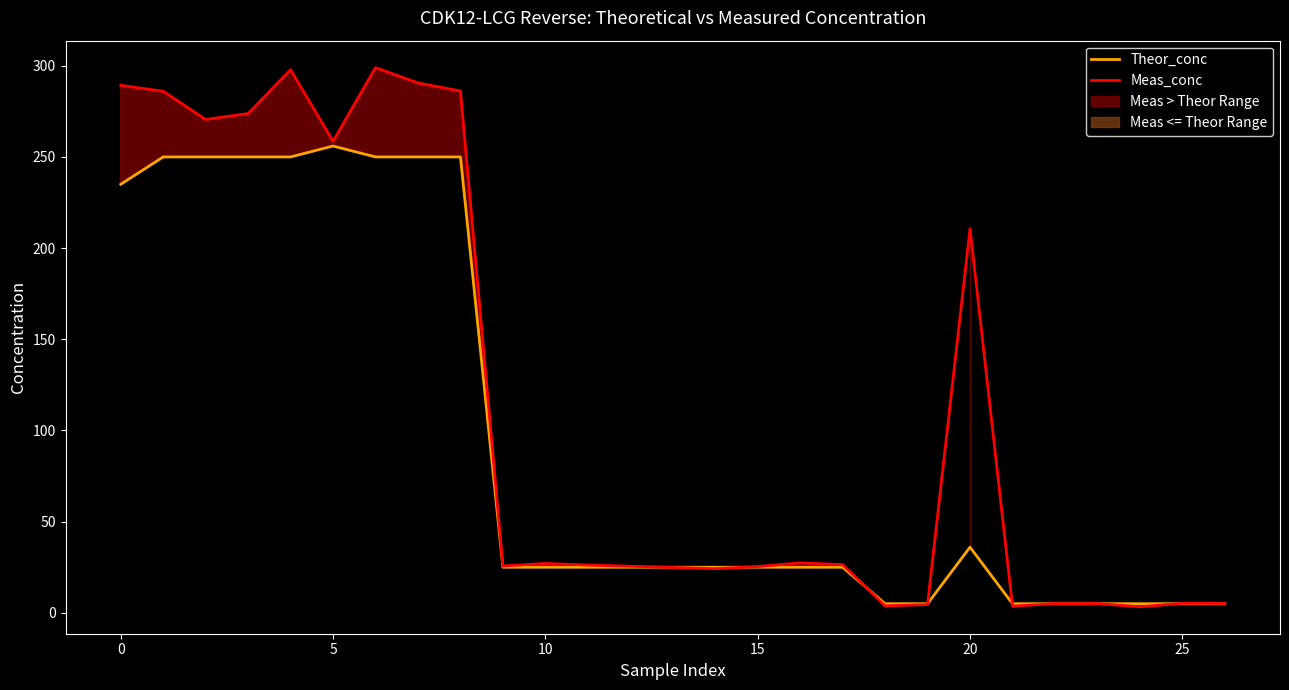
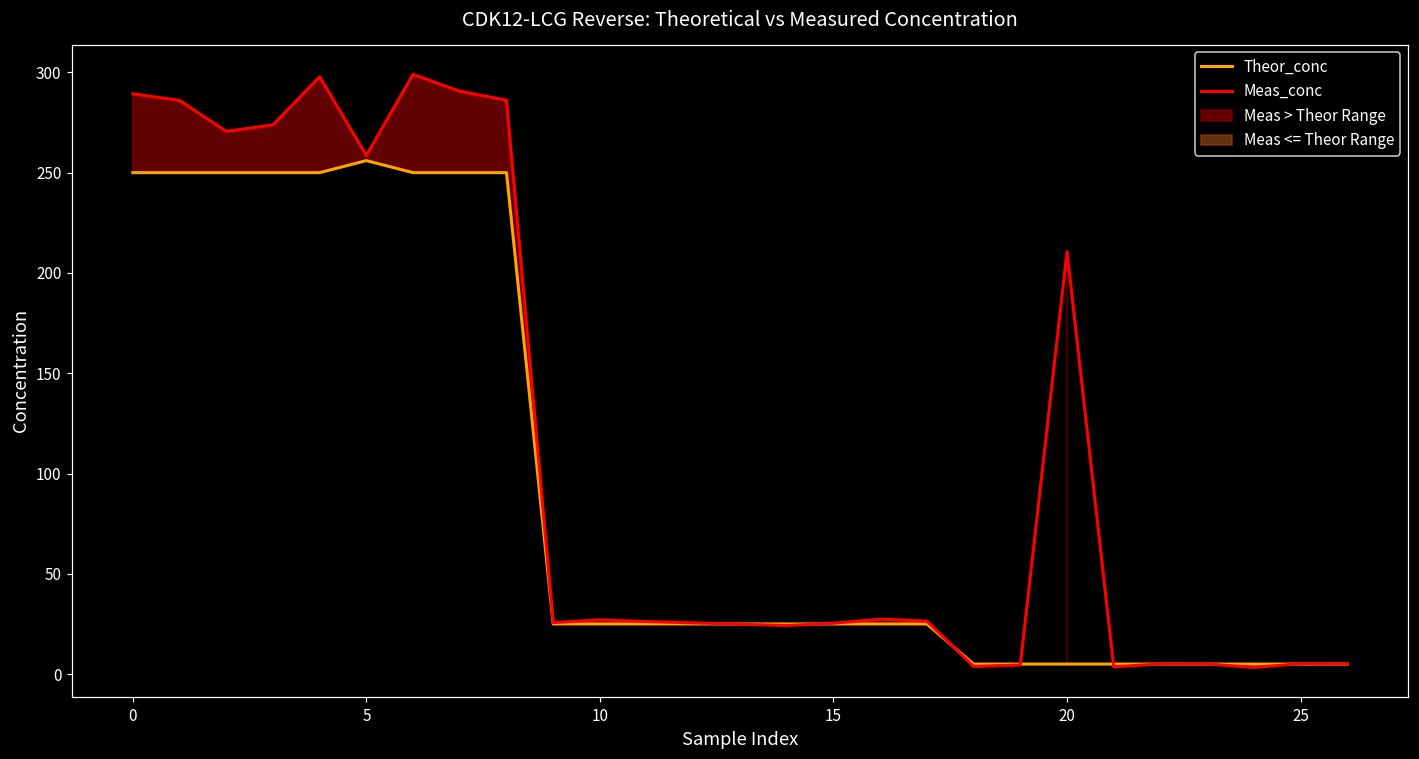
Theor_conc, 0: 235 -> 250
Theor_conc, 20: 36 -> 5
